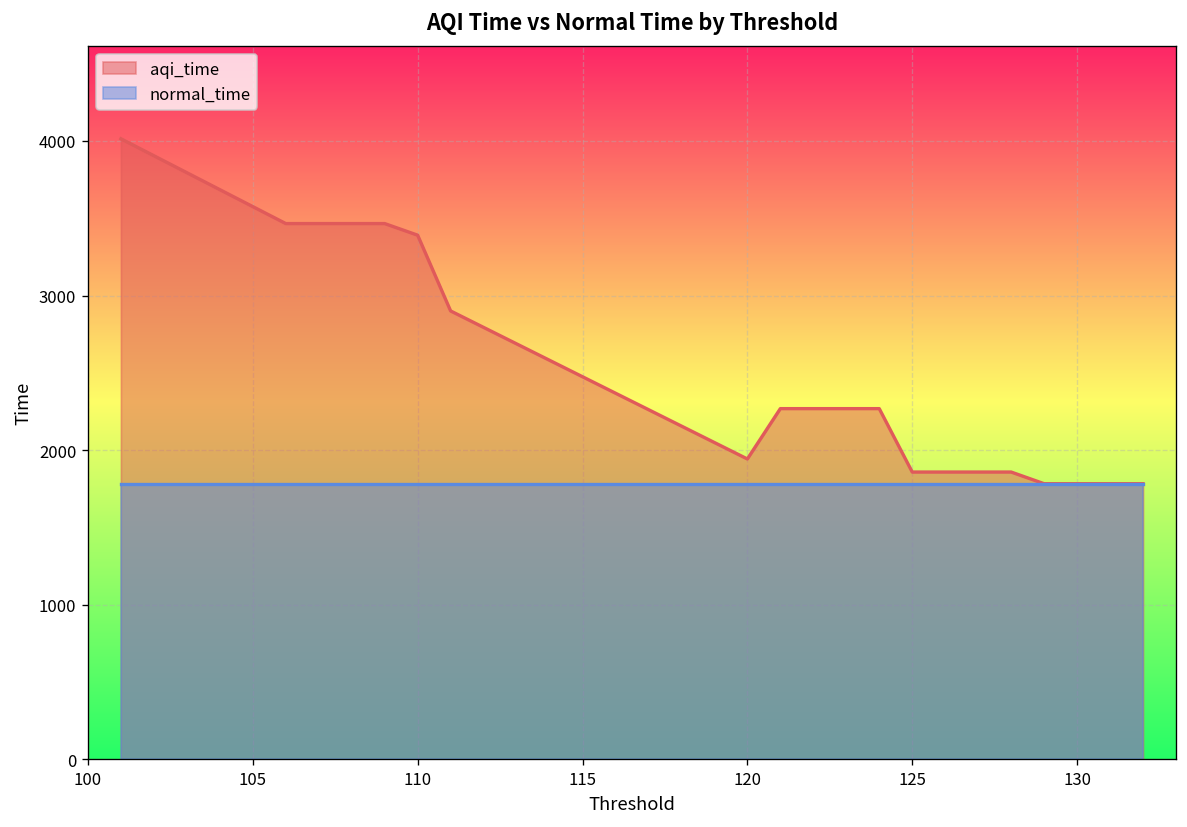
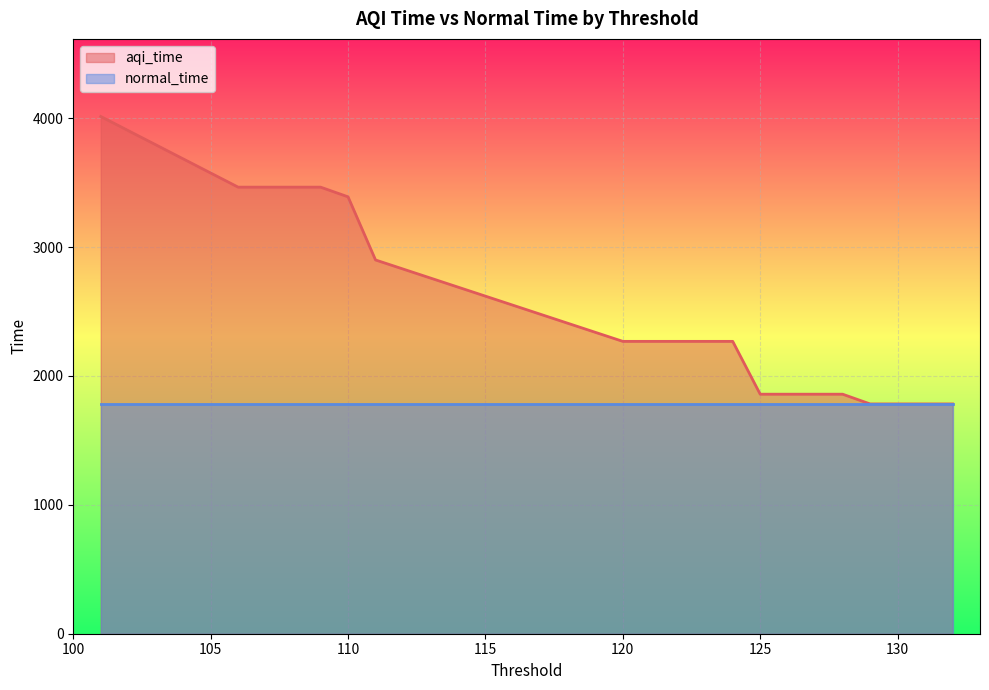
aqi_time, 120: 1940 -> 2270
